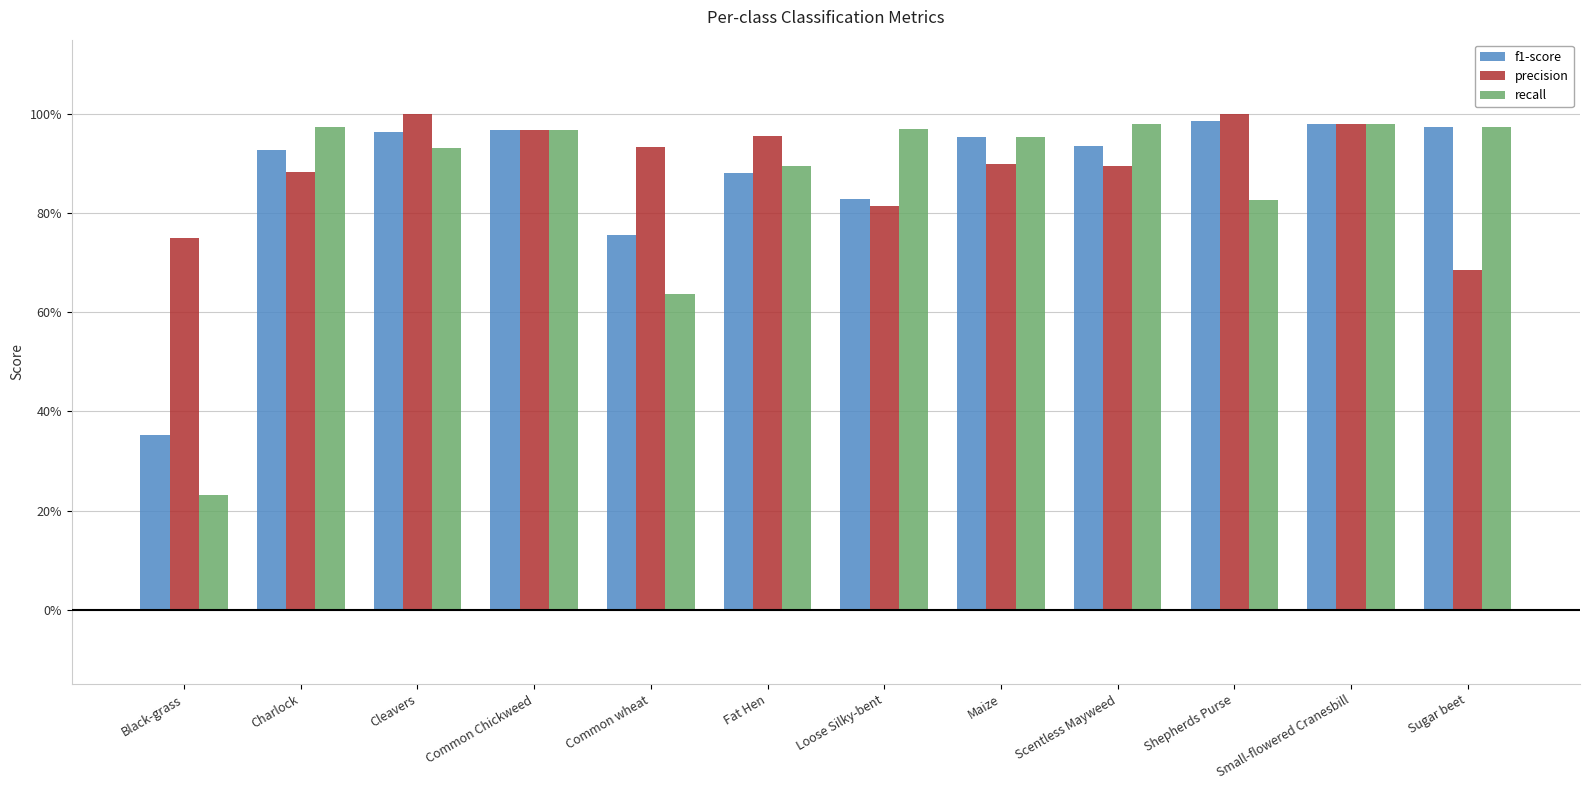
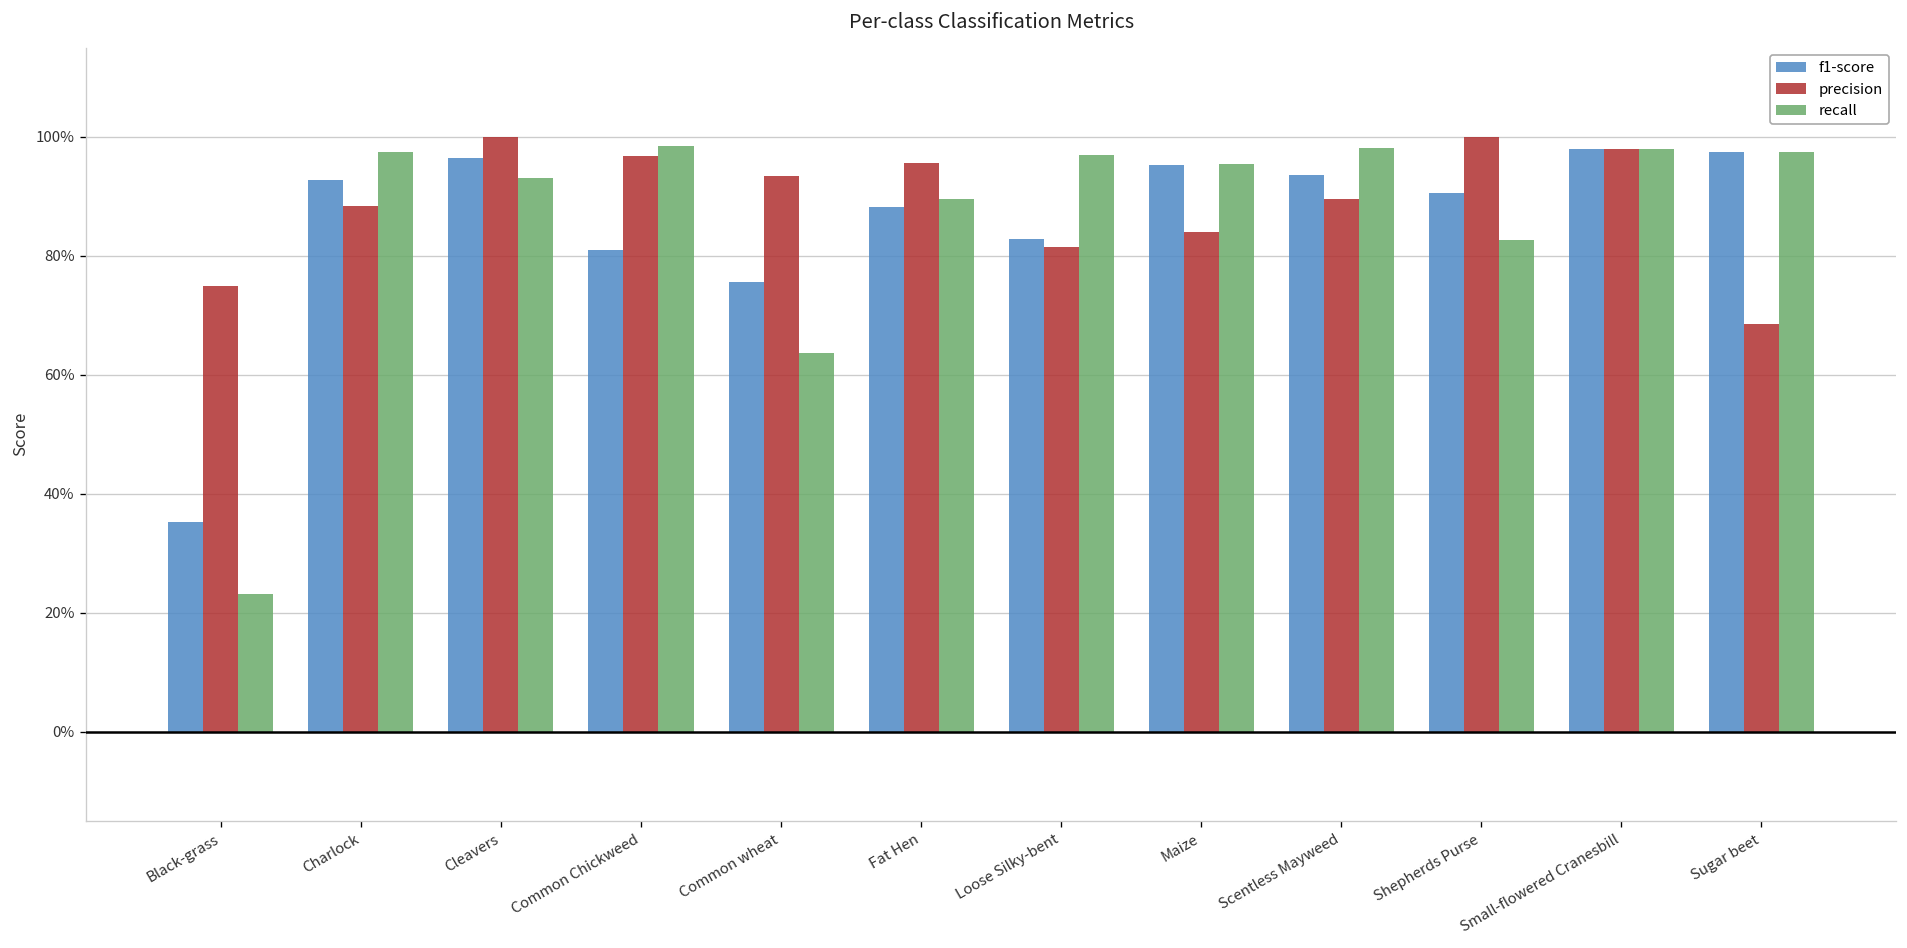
f1-score, Common Chickweed: 97% -> 81%
recall, Common Chickweed: 97% -> 99%
precision, Maize: 90% -> 84%
f1-score, Shepherds Purse: 99% -> 90%
